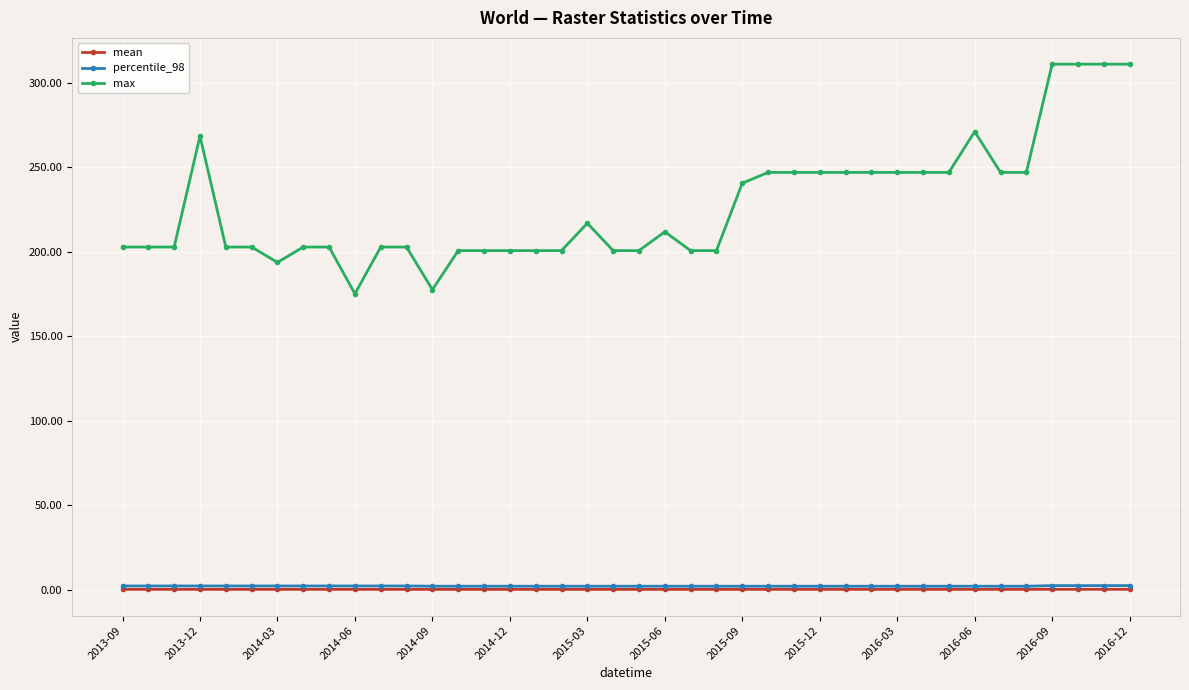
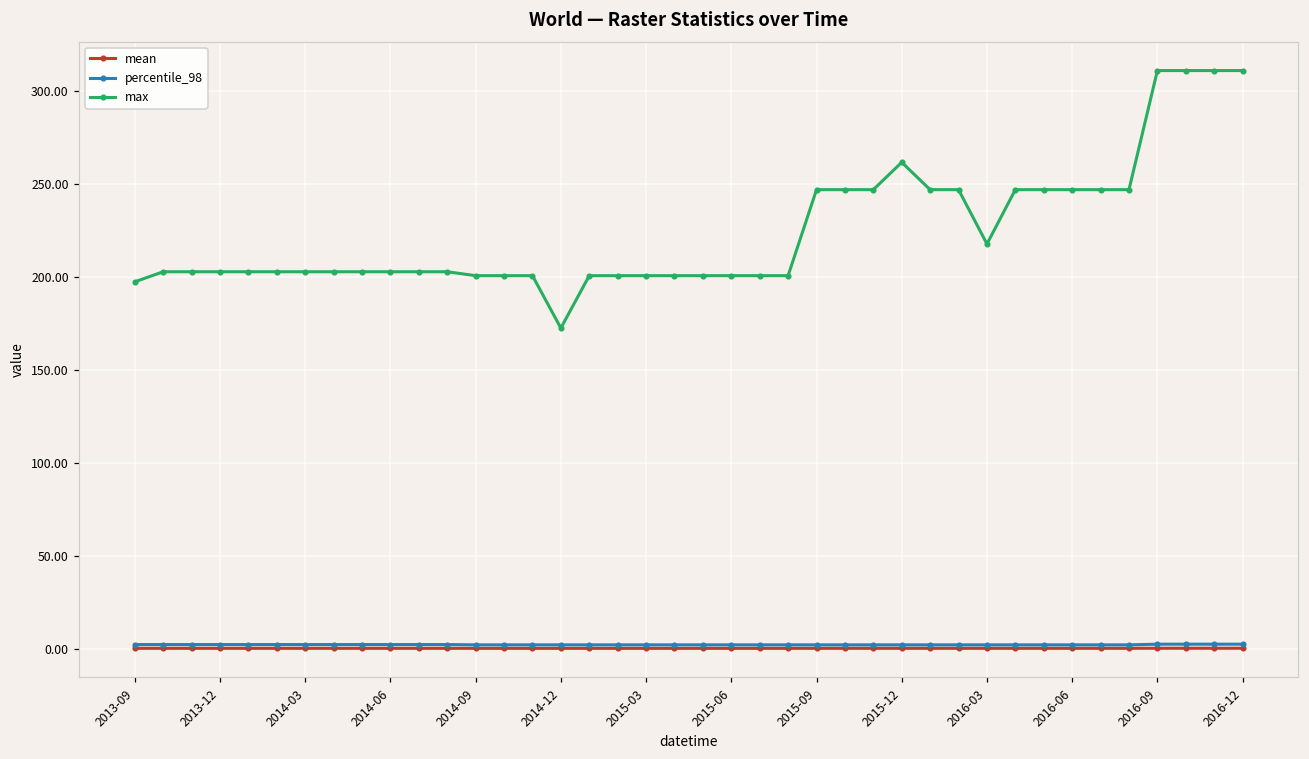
max, 2013-09: 203 -> 197
max, 2013-12: 268 -> 203
max, 2014-03: 194 -> 203
max, 2014-06: 175 -> 203
max, 2014-09: 178 -> 201
max, 2014-12: 201 -> 173
max, 2015-03: 217 -> 201
max, 2015-06: 212 -> 201
max, 2015-09: 241 -> 247
max, 2015-12: 247 -> 262
max, 2016-03: 247 -> 218
max, 2016-06: 271 -> 247
